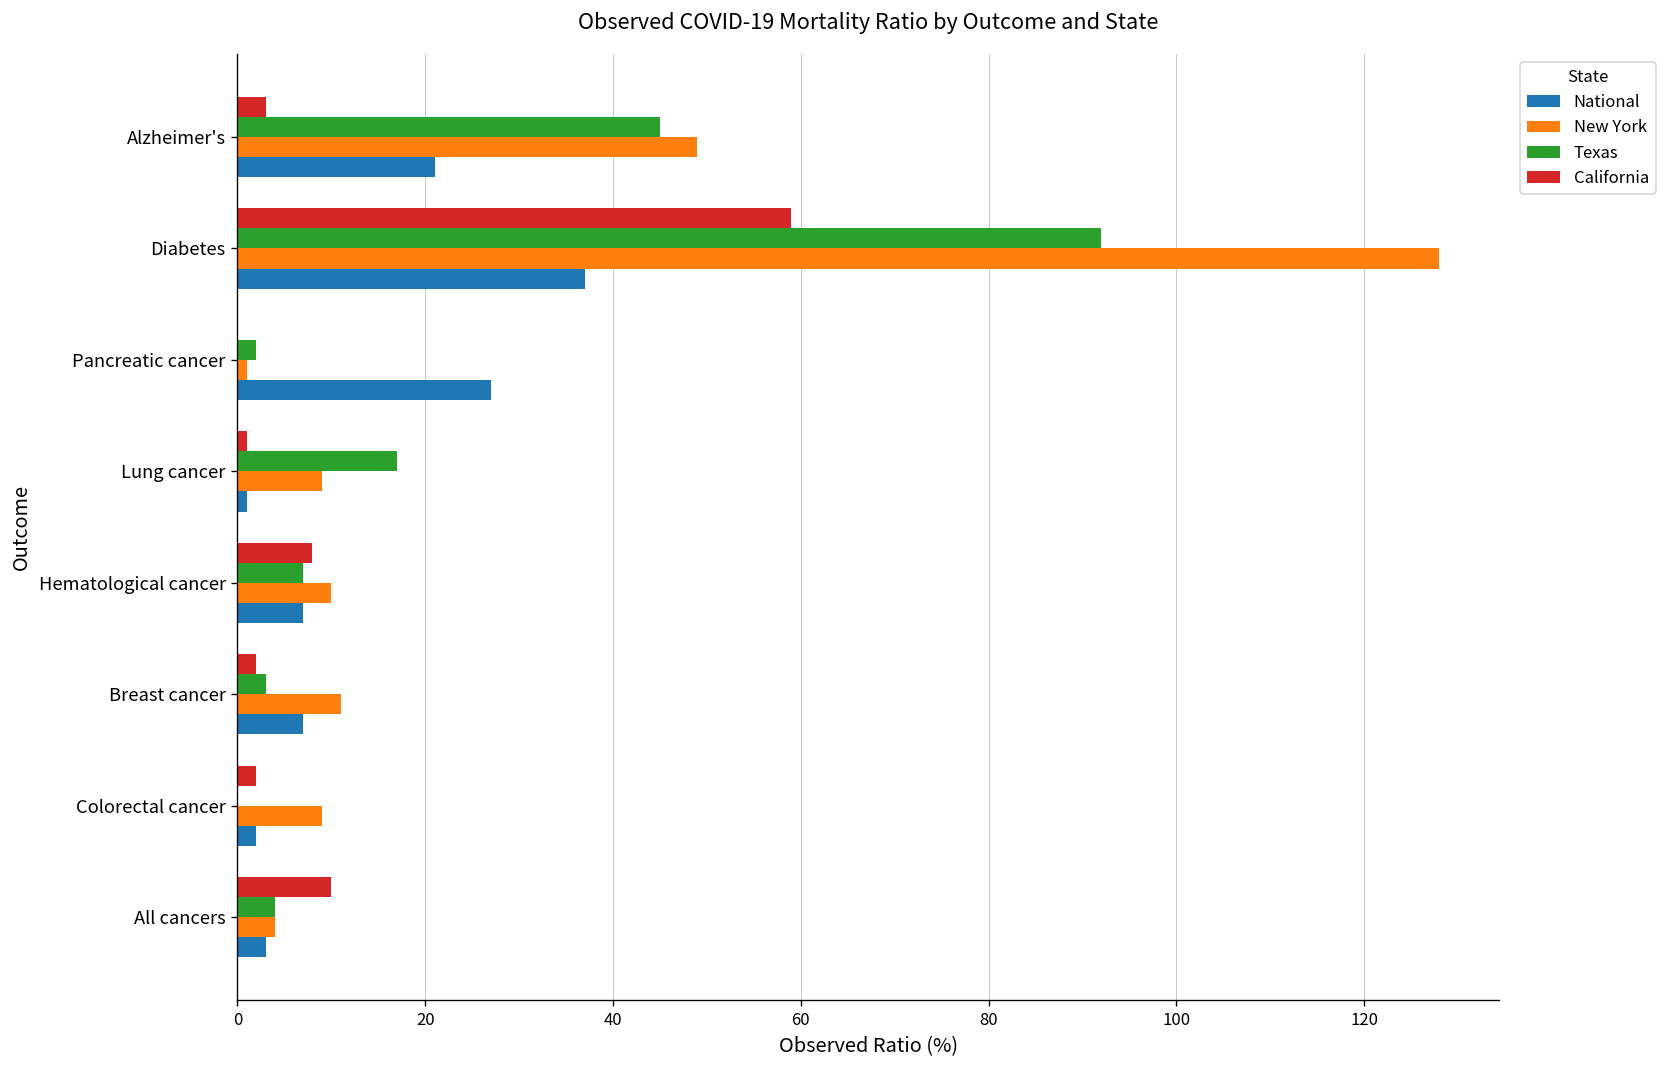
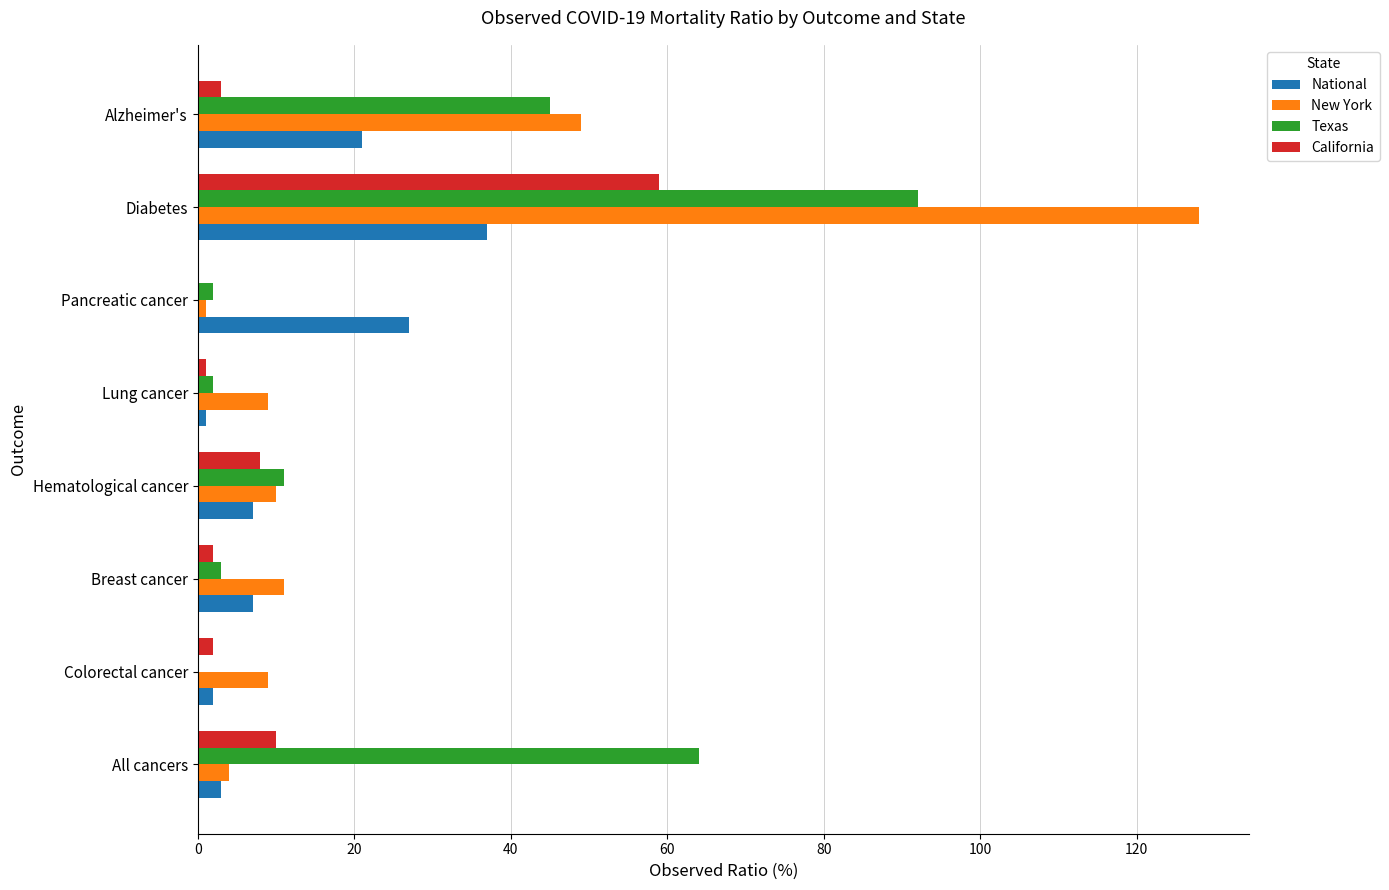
Texas, Lung cancer: 17 -> 2
Texas, Hematological cancer: 7 -> 11
Texas, All cancers: 4 -> 64
